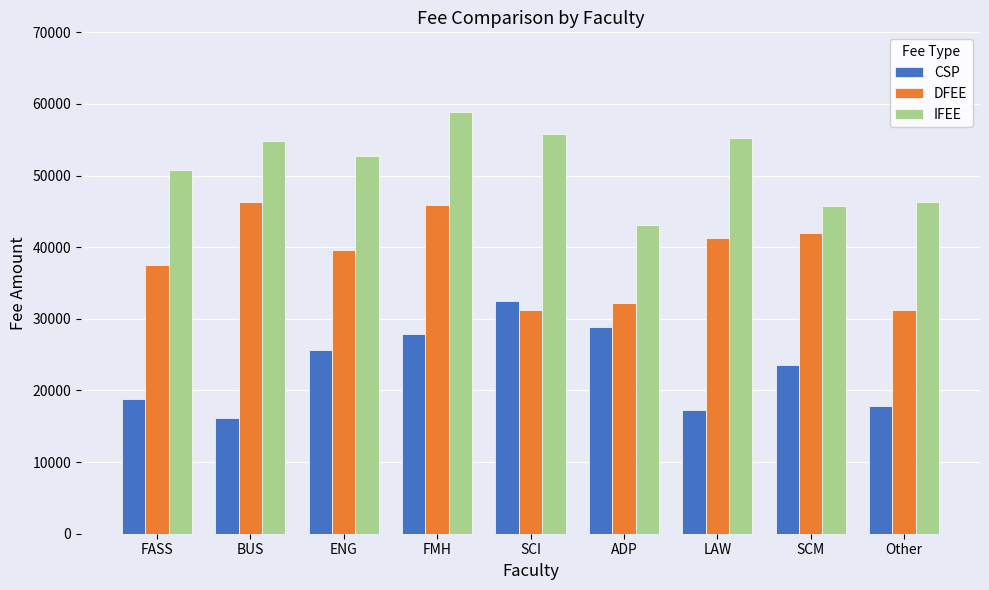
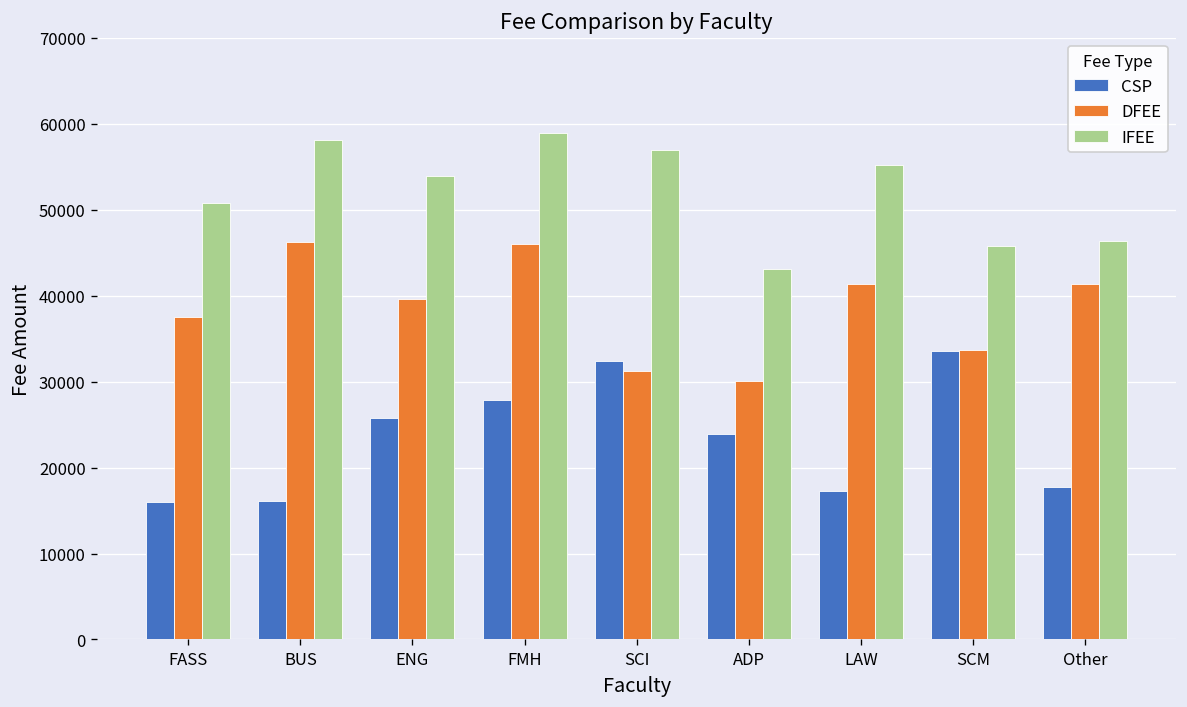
CSP, FASS: 19000 -> 16000
IFEE, BUS: 55000 -> 58000
IFEE, ENG: 53000 -> 54000
IFEE, SCI: 56000 -> 57000
CSP, ADP: 29000 -> 24000
DFEE, ADP: 32000 -> 30000
CSP, SCM: 24000 -> 34000
DFEE, SCM: 42000 -> 34000
DFEE, Other: 31000 -> 41000
